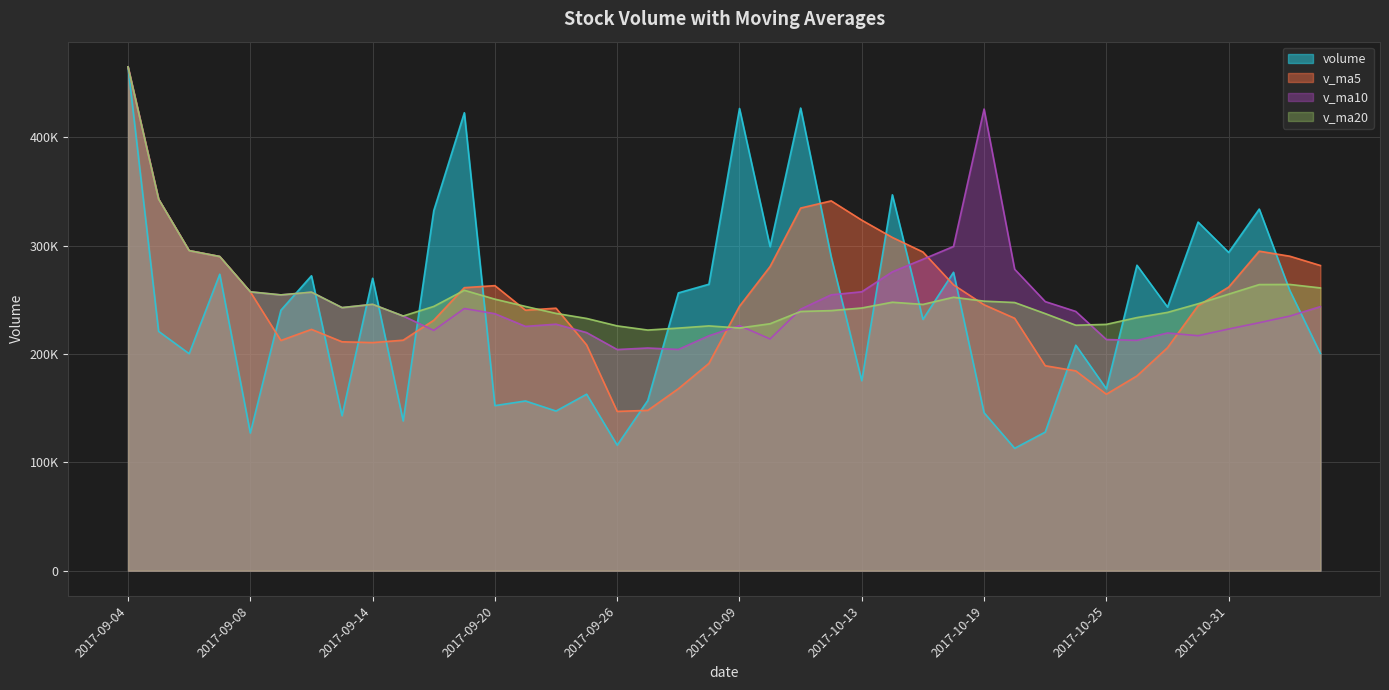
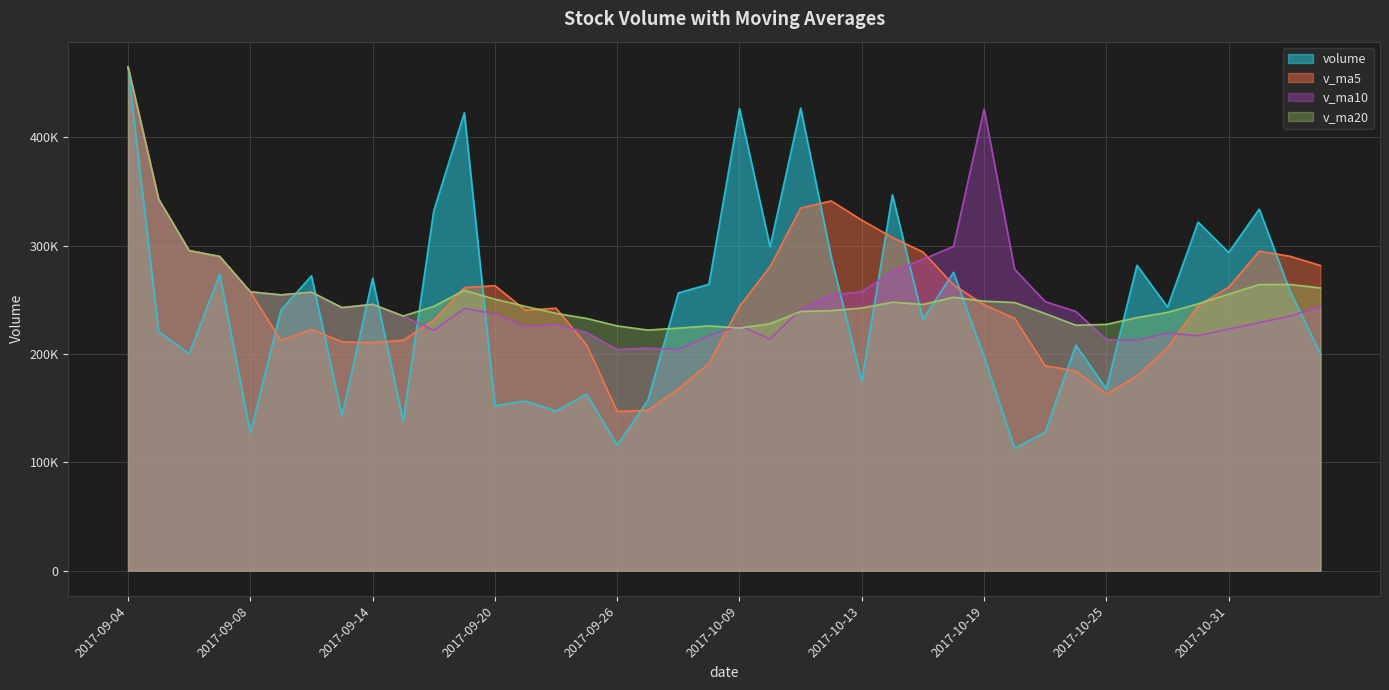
volume, 2017-10-19: 146000 -> 198000
